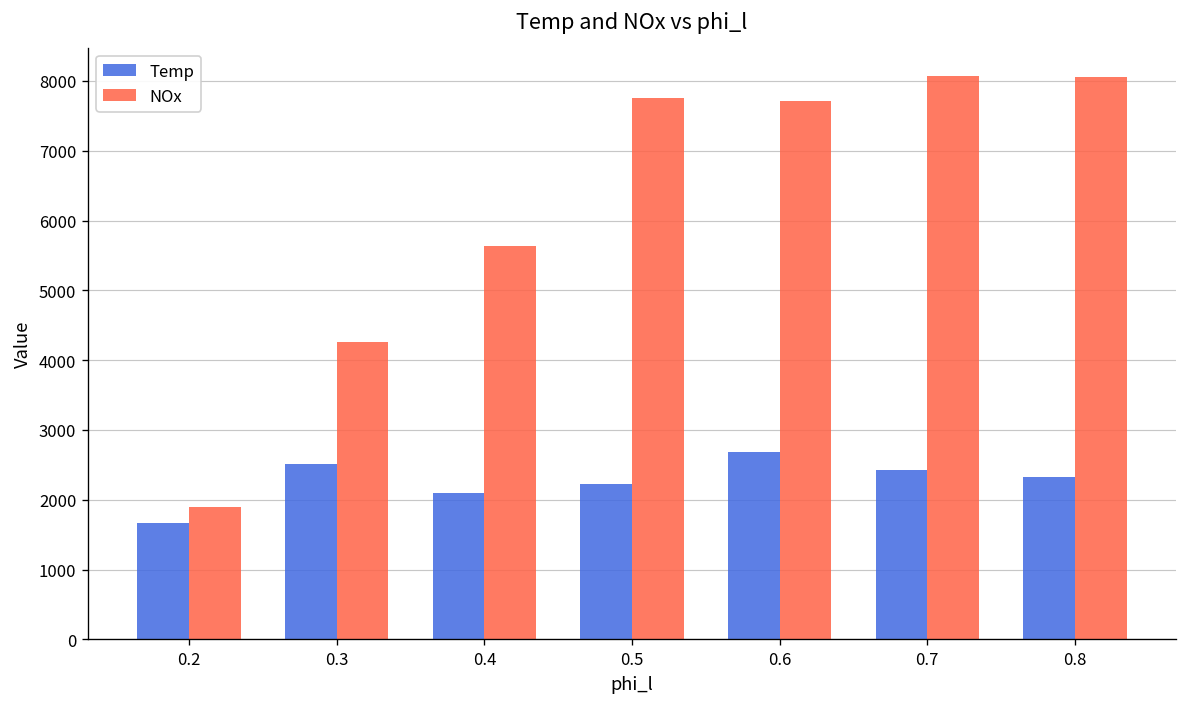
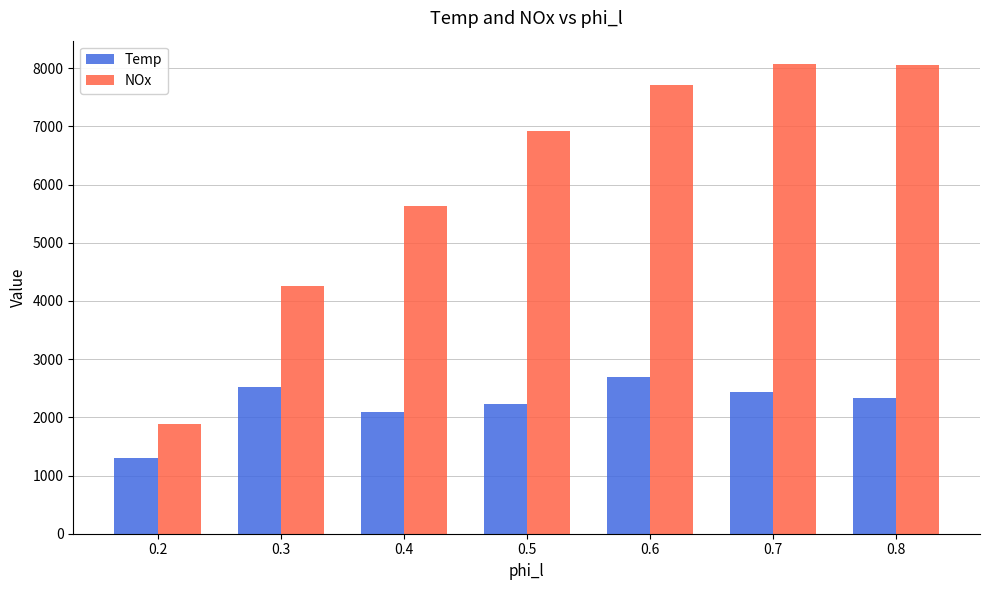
Temp, 0.2: 1700 -> 1300
NOx, 0.5: 7800 -> 6900
